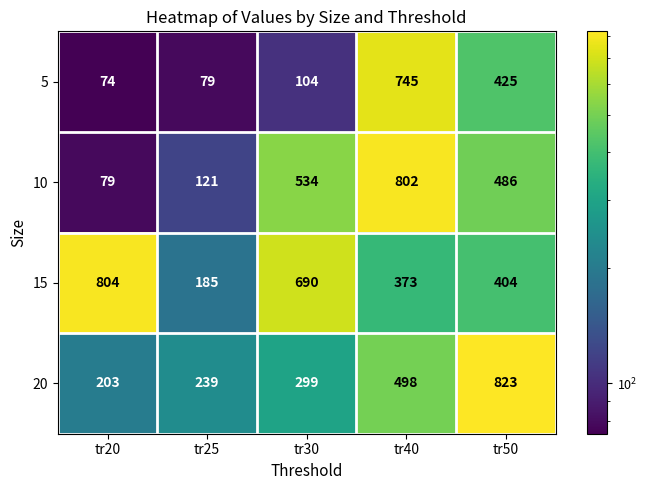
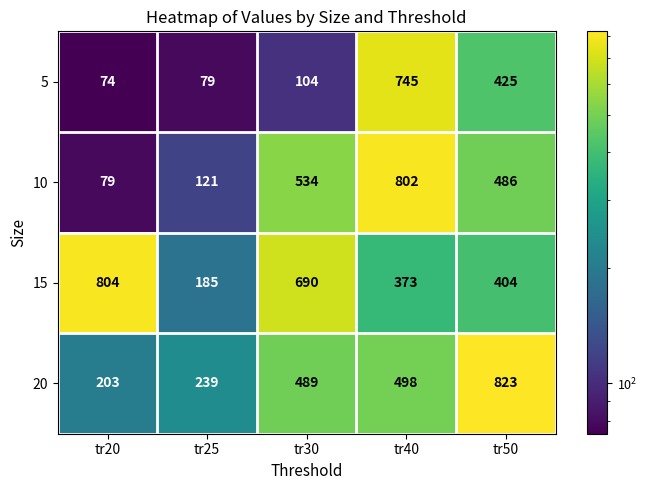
20, tr30: 299 -> 489
